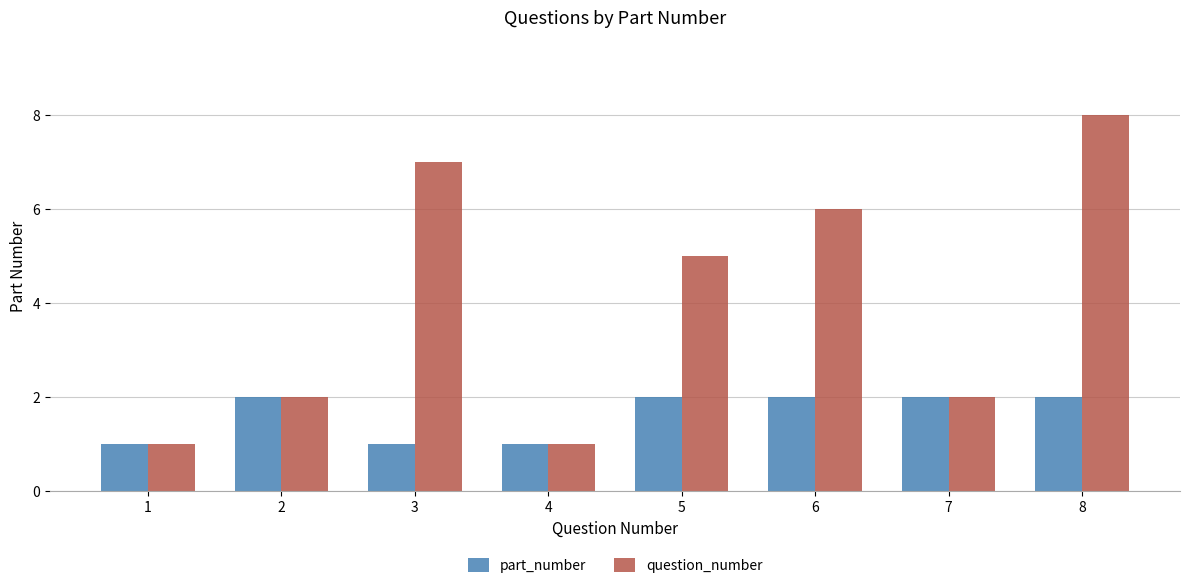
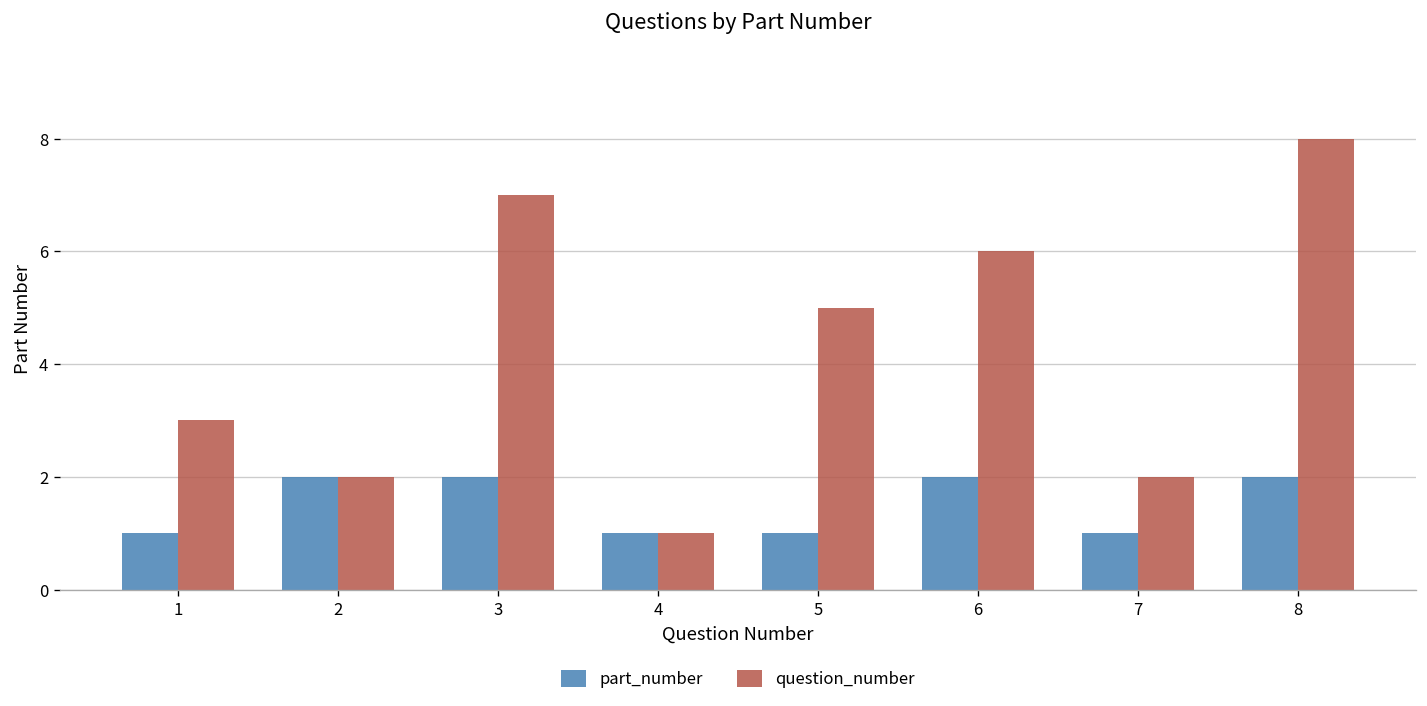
question_number, 1: 1 -> 3
part_number, 3: 1 -> 2
part_number, 5: 2 -> 1
part_number, 7: 2 -> 1
